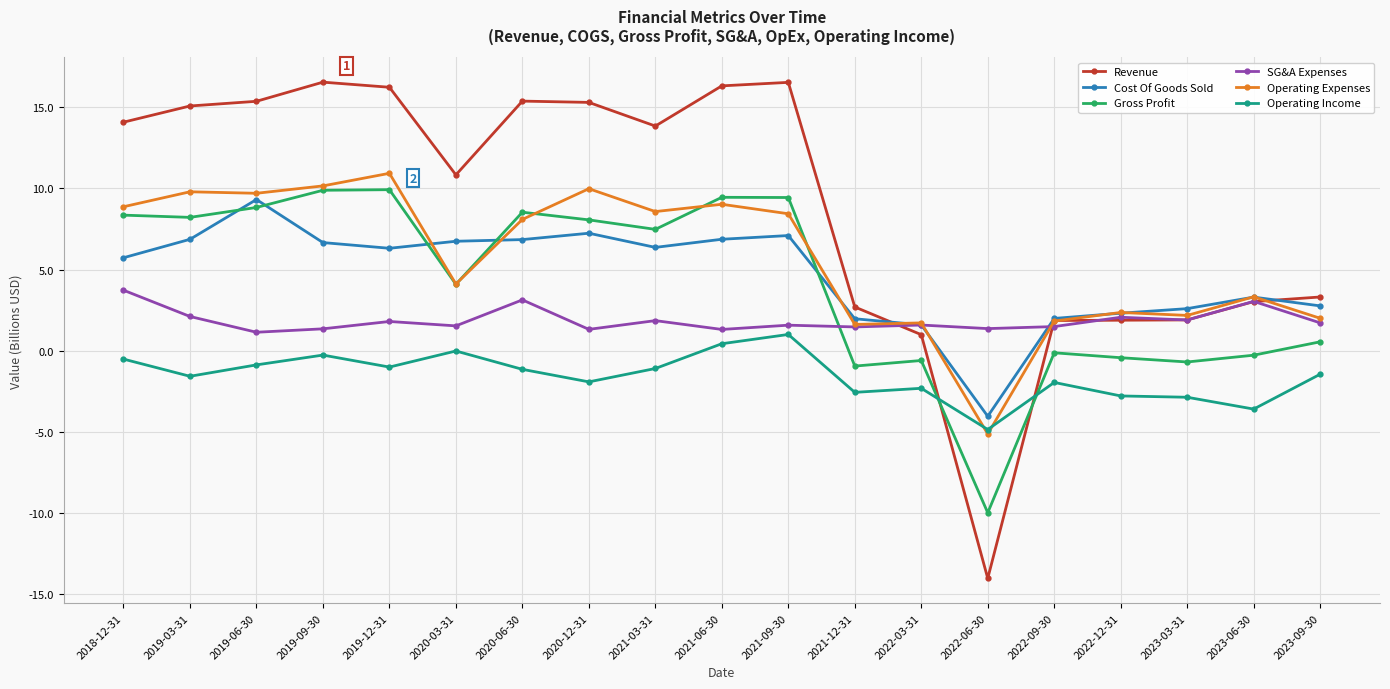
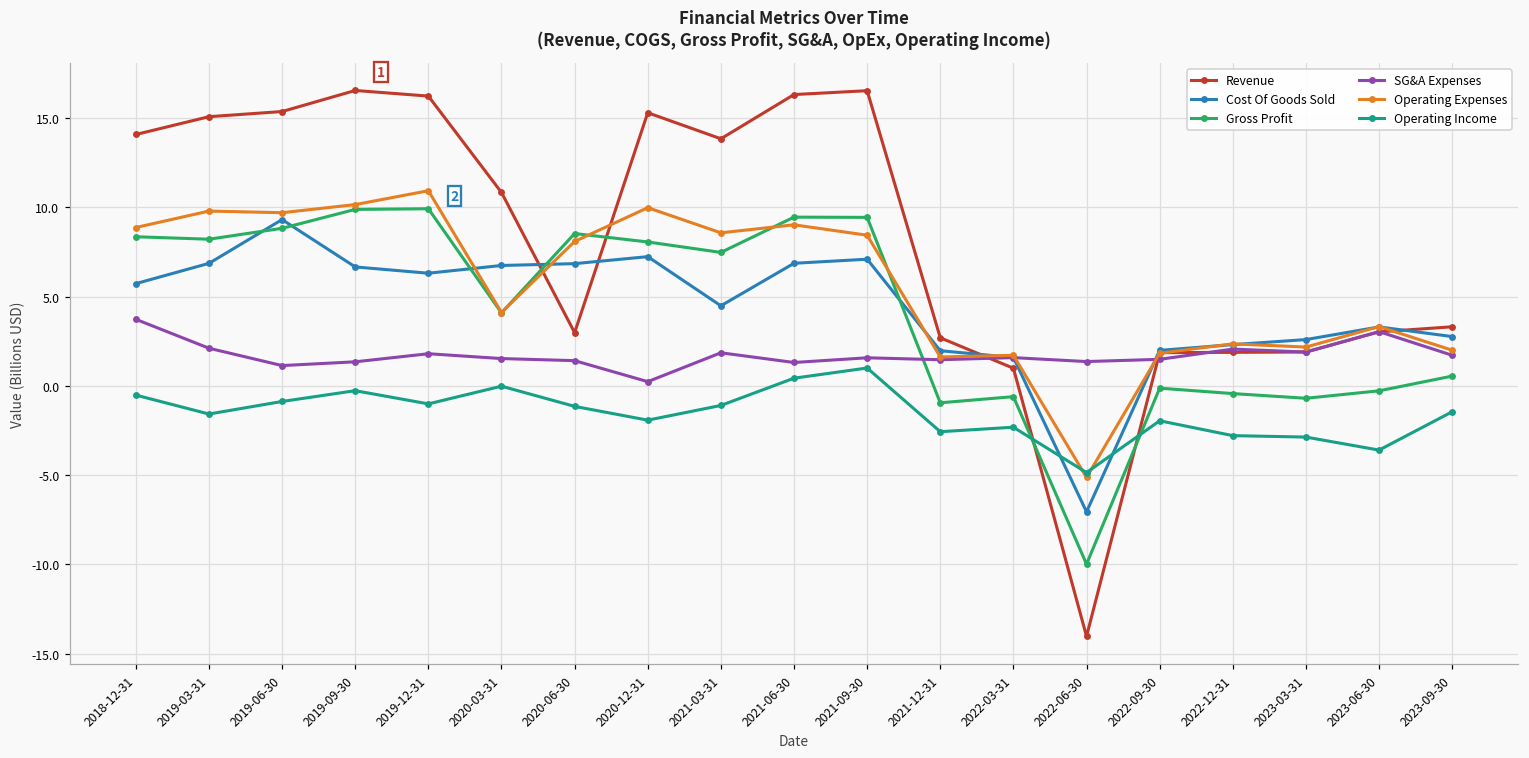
Revenue, 2020-06-30: 15.4 -> 3.0
SG&A Expenses, 2020-06-30: 3.1 -> 1.4
SG&A Expenses, 2020-12-31: 1.3 -> 0.2
Cost Of Goods Sold, 2021-03-31: 6.4 -> 4.5
Cost Of Goods Sold, 2022-06-30: -4.0 -> -7.1
